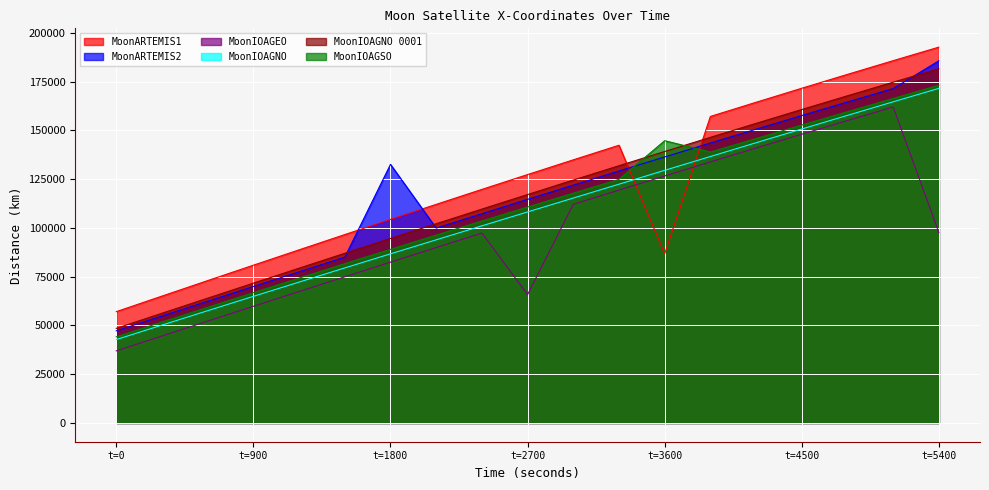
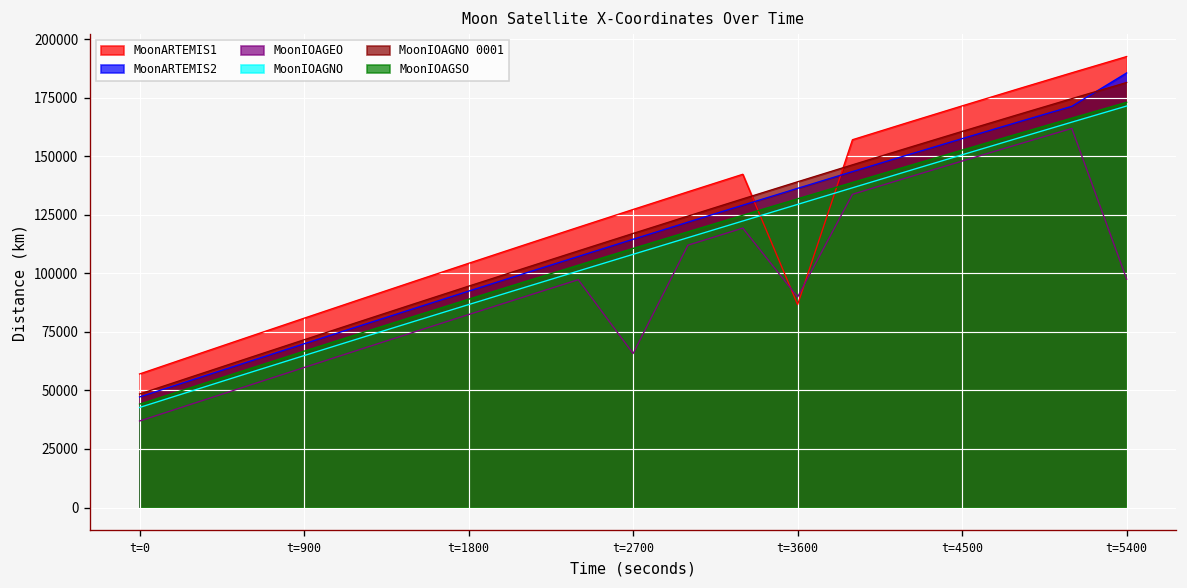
MoonARTEMIS2, t=1800: 133000 -> 92000
MoonIOAGEO, t=3600: 127000 -> 90000
MoonIOAGSO, t=3600: 145000 -> 132000
